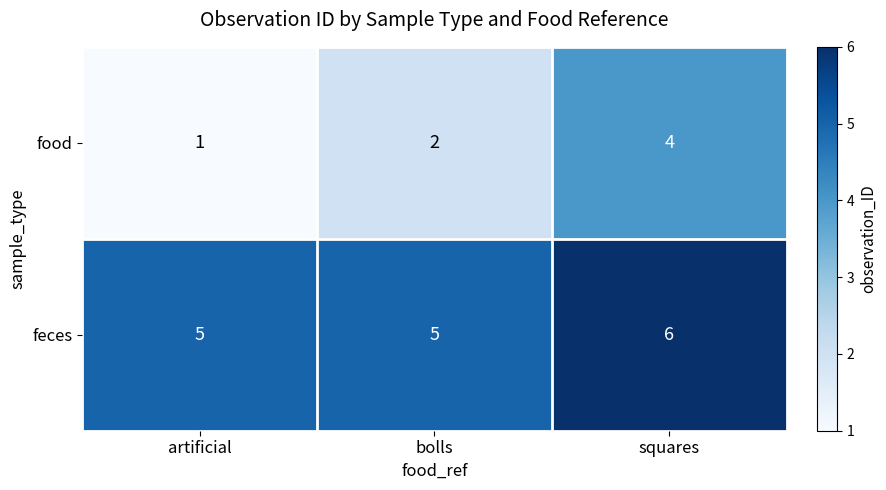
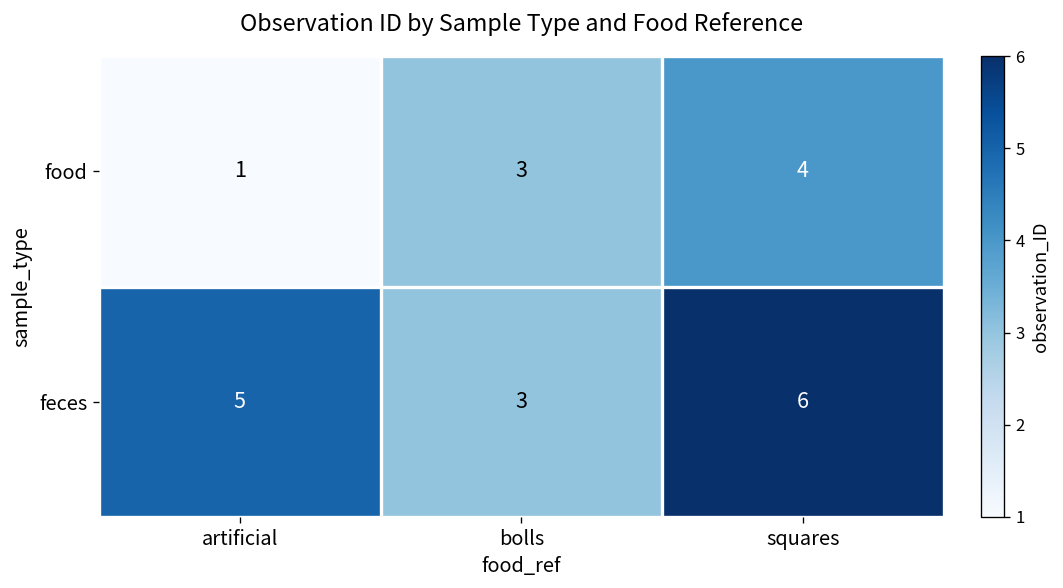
food, bolls: 2 -> 3
feces, bolls: 5 -> 3
